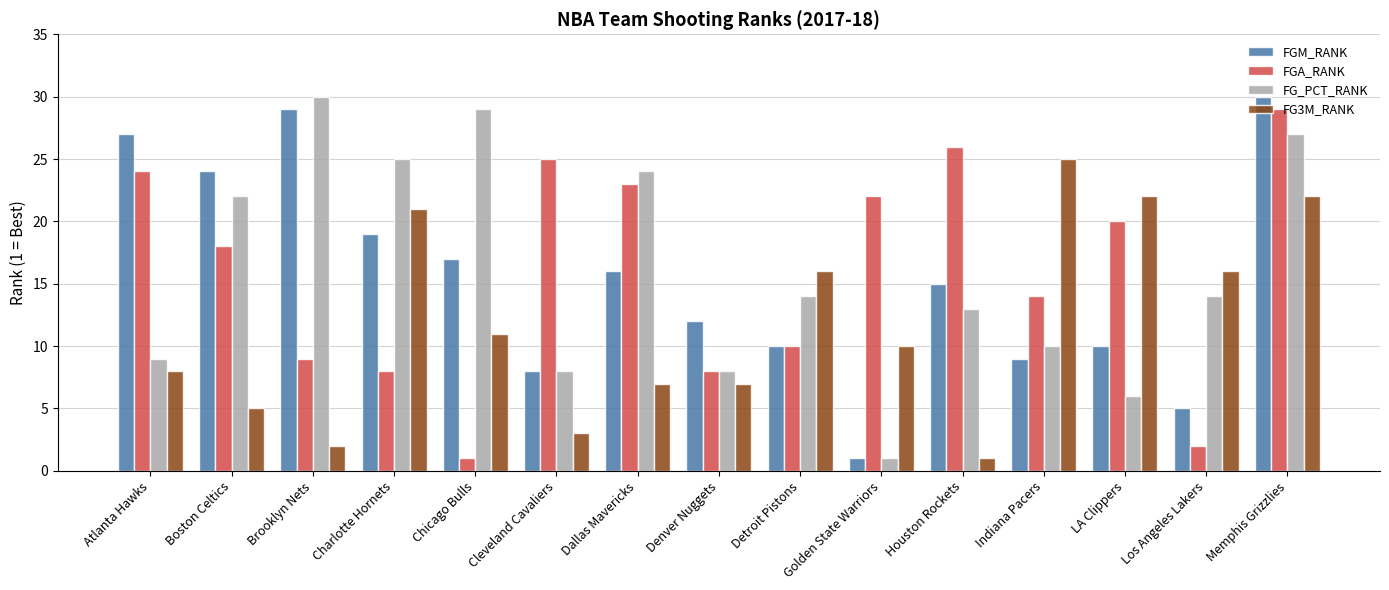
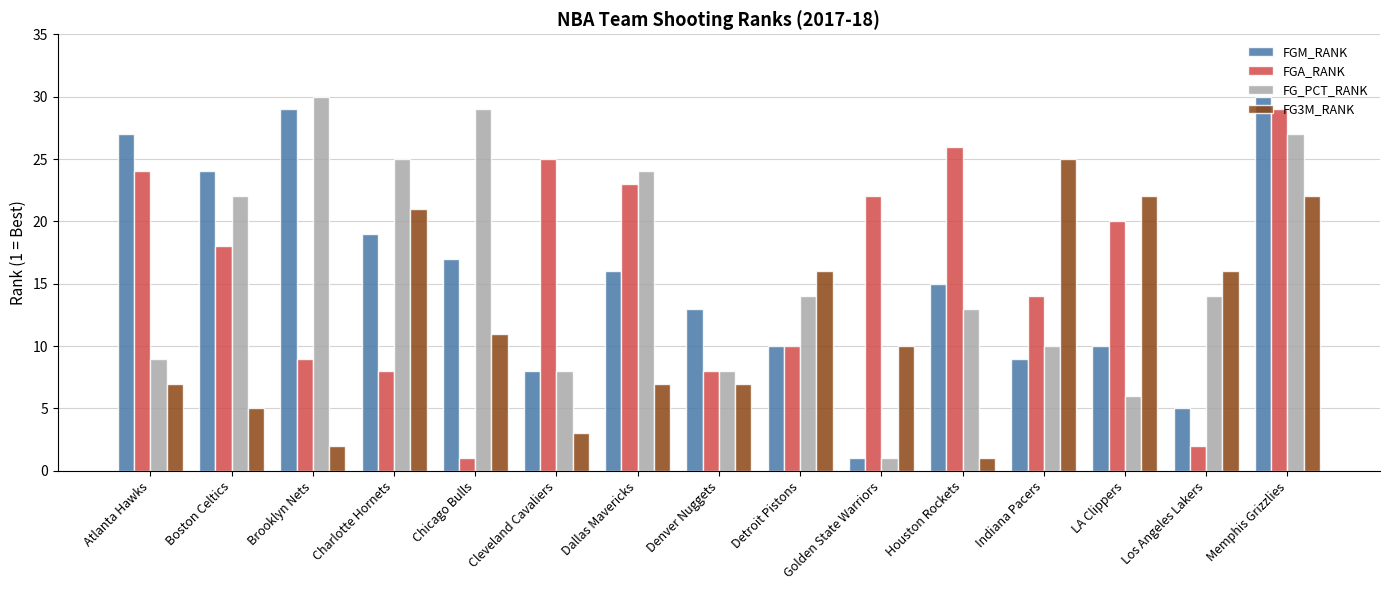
FG3M_RANK, Atlanta Hawks: 8 -> 7
FGM_RANK, Denver Nuggets: 12 -> 13
